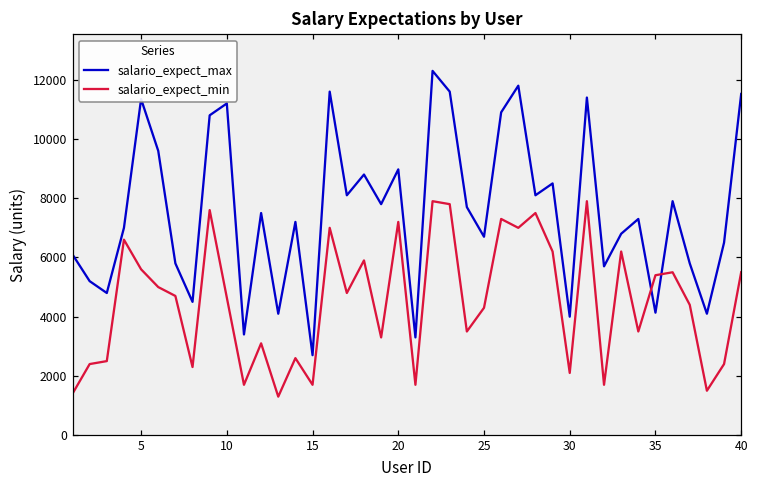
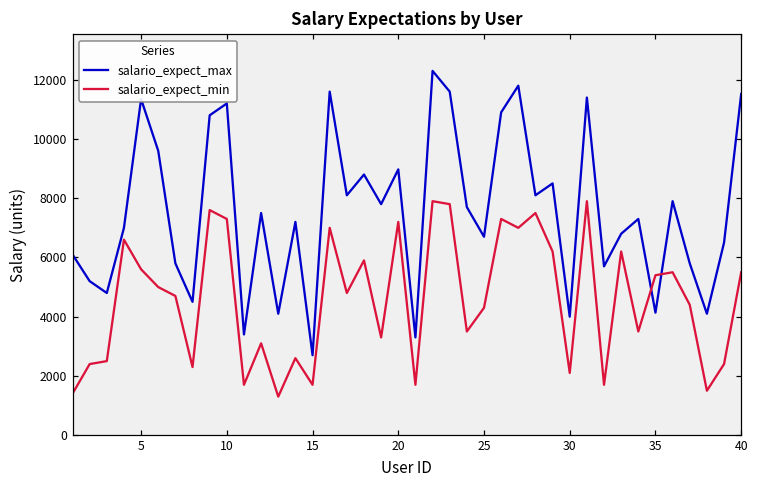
salario_expect_min, 10: 4600 -> 7300
